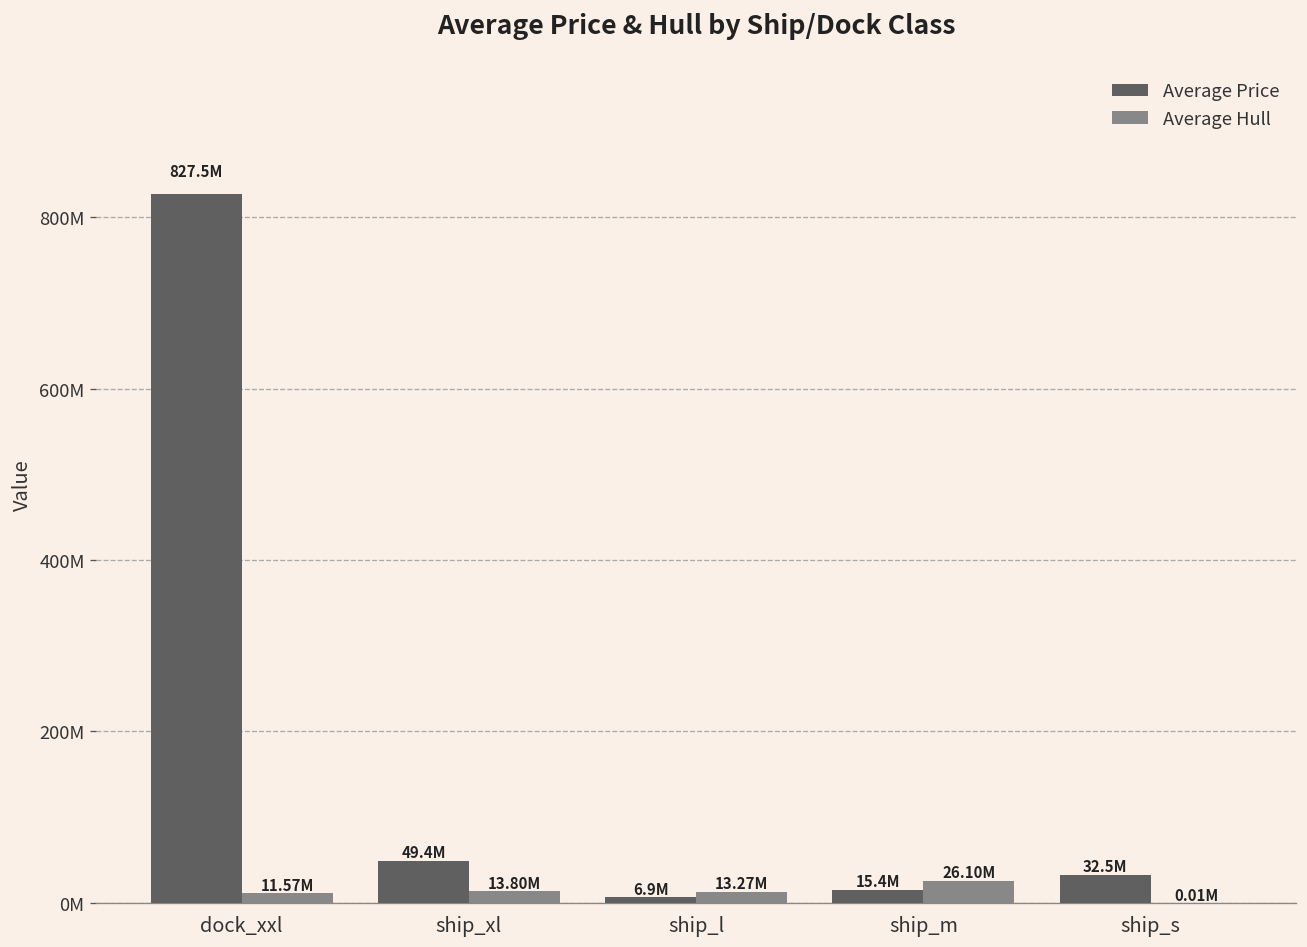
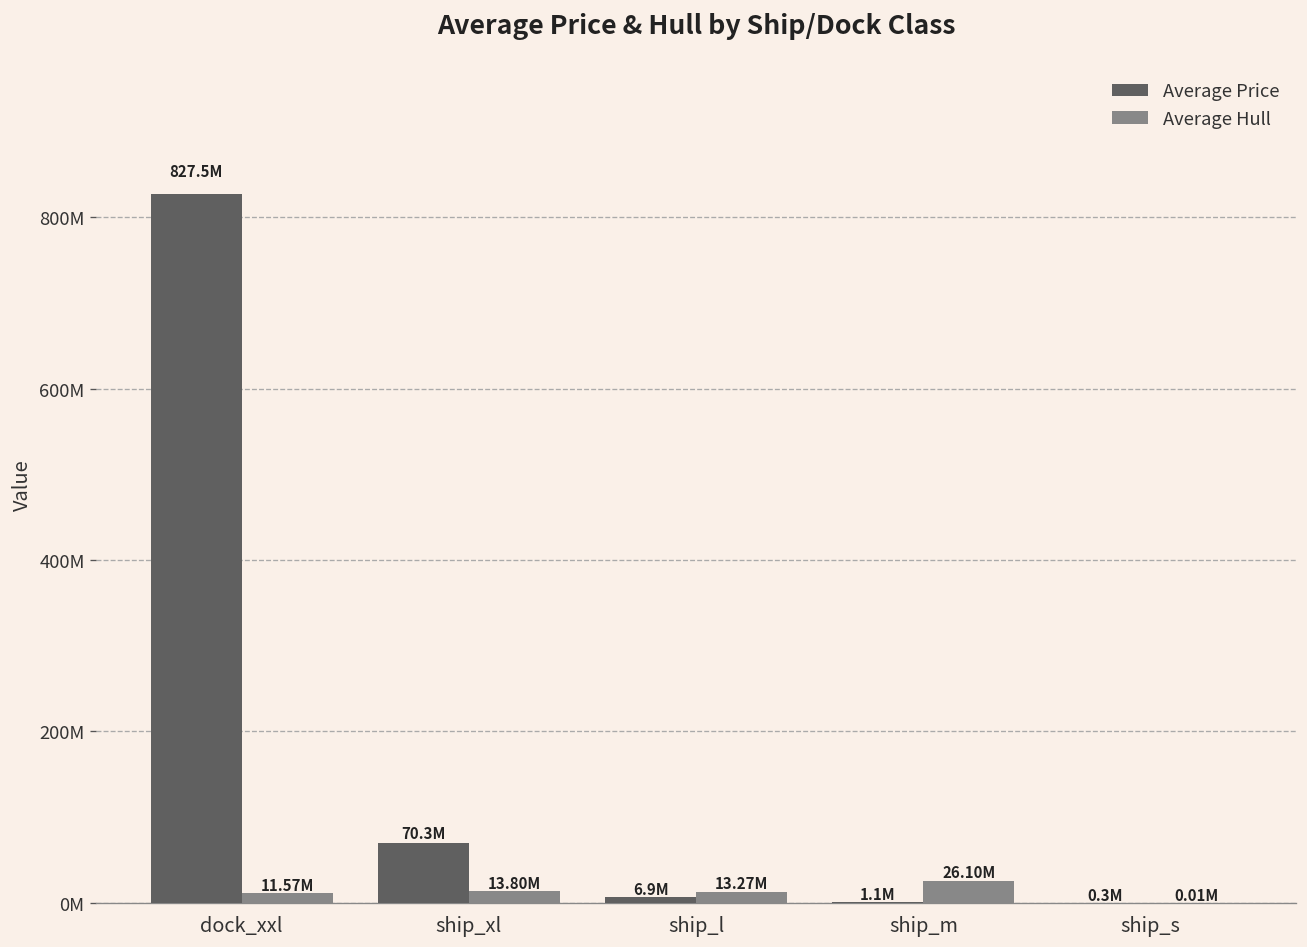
Average Price, ship_xl: 49.4M -> 70.3M
Average Price, ship_m: 15.4M -> 1.1M
Average Price, ship_s: 32.5M -> 0.3M
